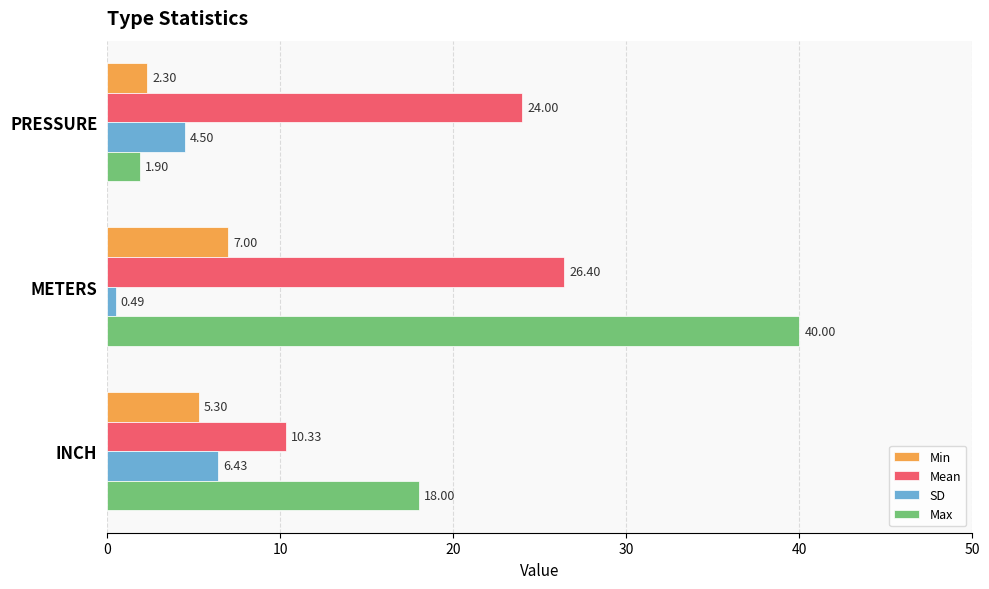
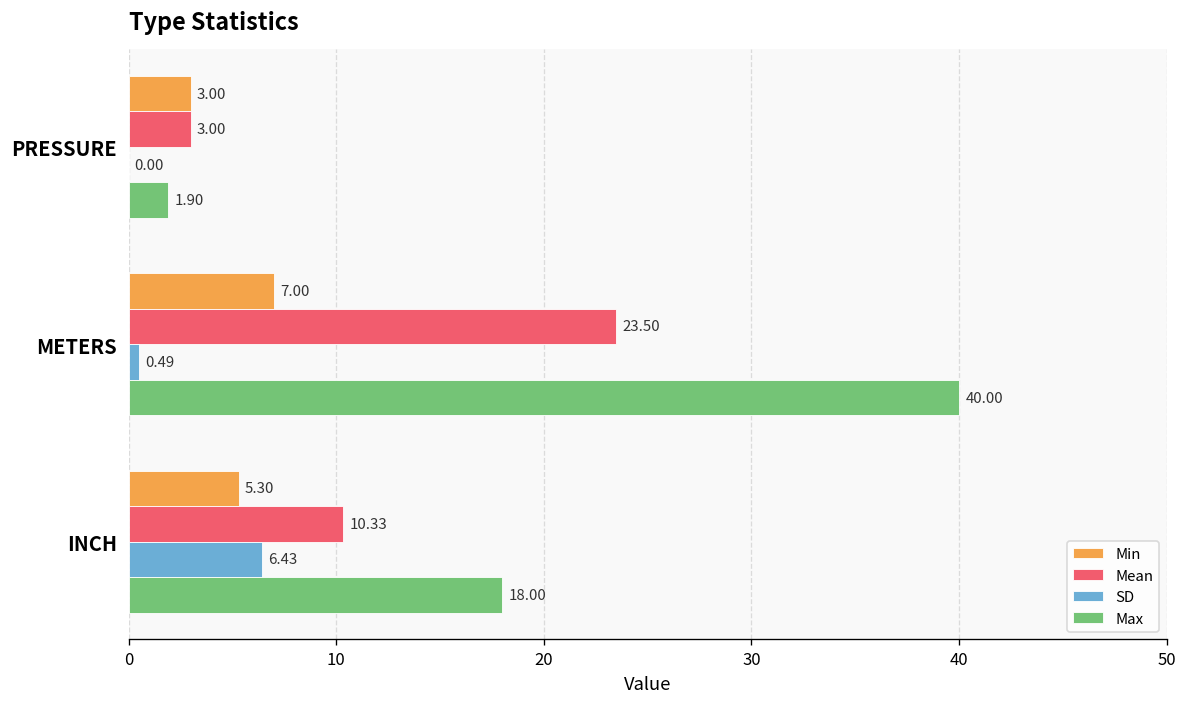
Min, PRESSURE: 2.30 -> 3.00
Mean, PRESSURE: 24.00 -> 3.00
SD, PRESSURE: 4.50 -> 0.00
Mean, METERS: 26.40 -> 23.50
